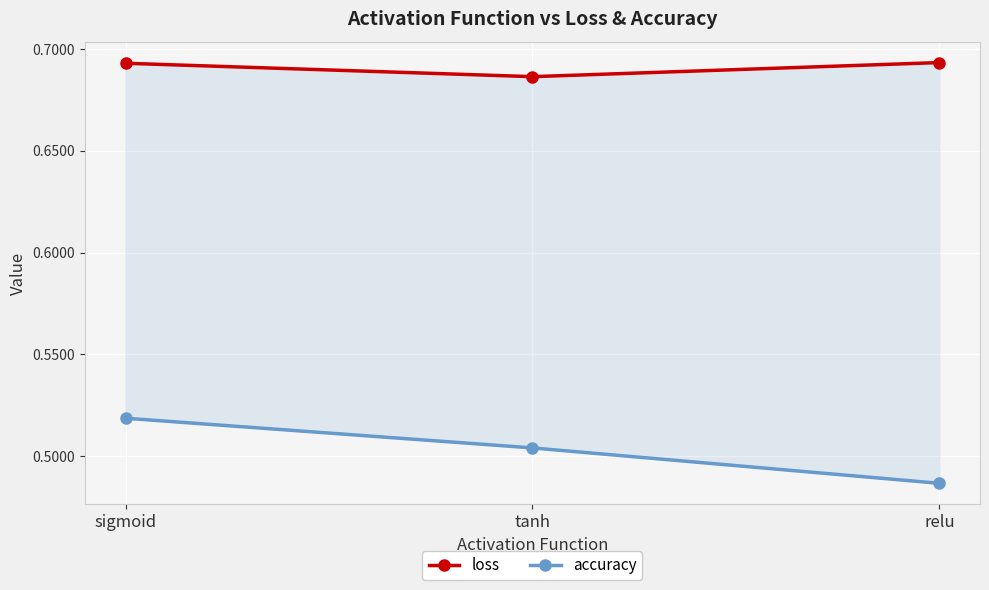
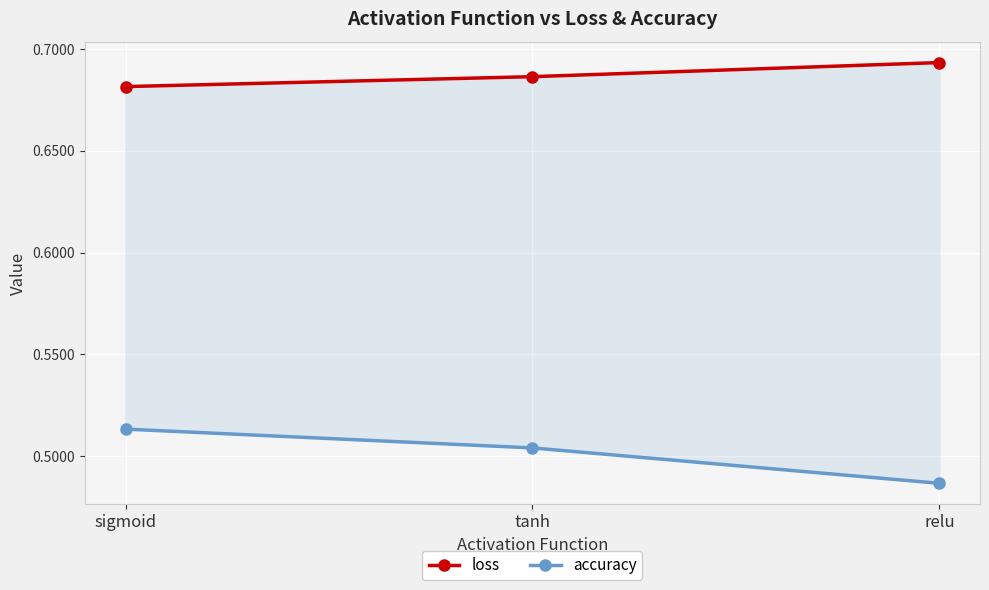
loss, sigmoid: 0.693 -> 0.682
accuracy, sigmoid: 0.519 -> 0.513
